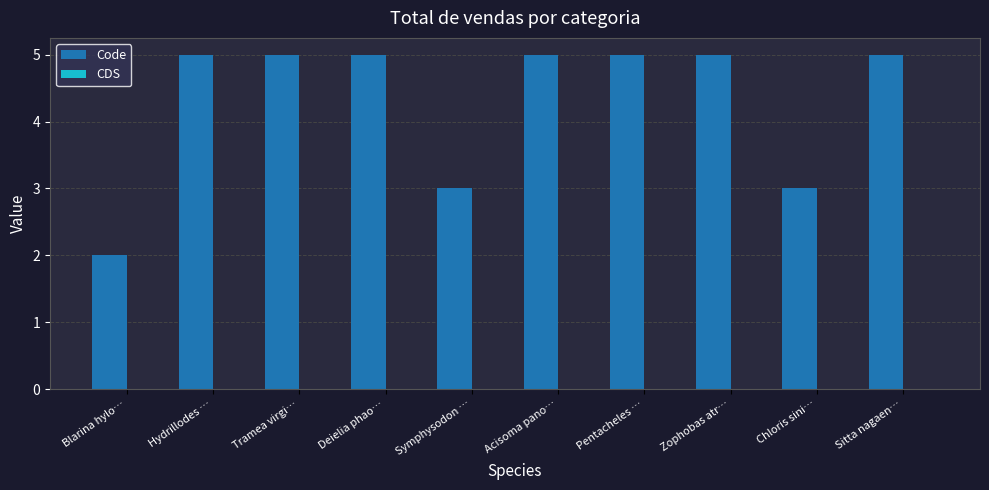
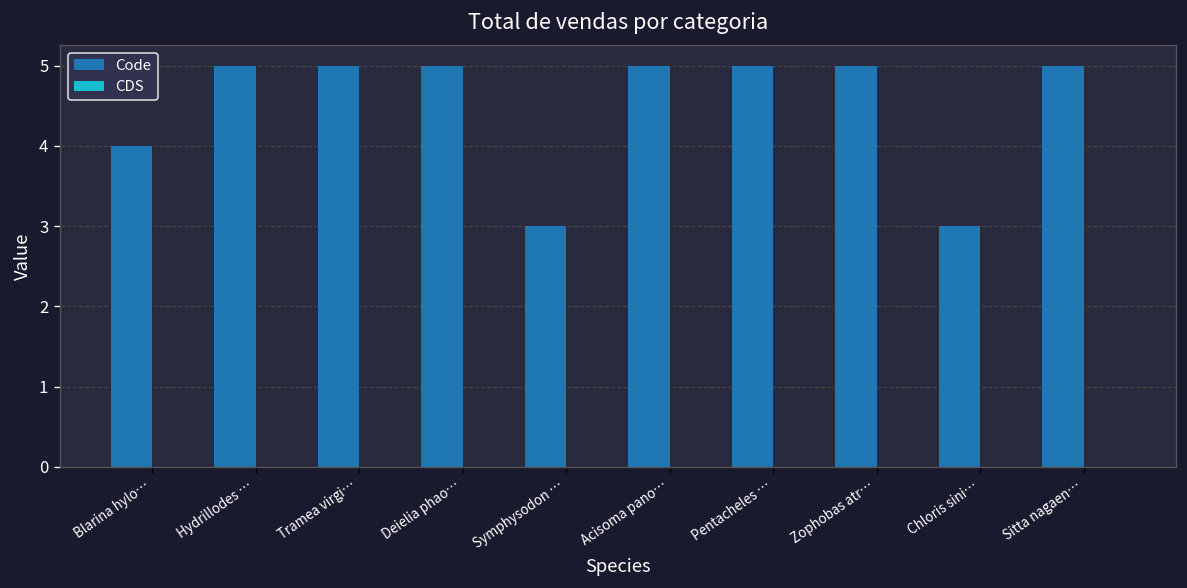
Code, Blarina hylo…: 2 -> 4
